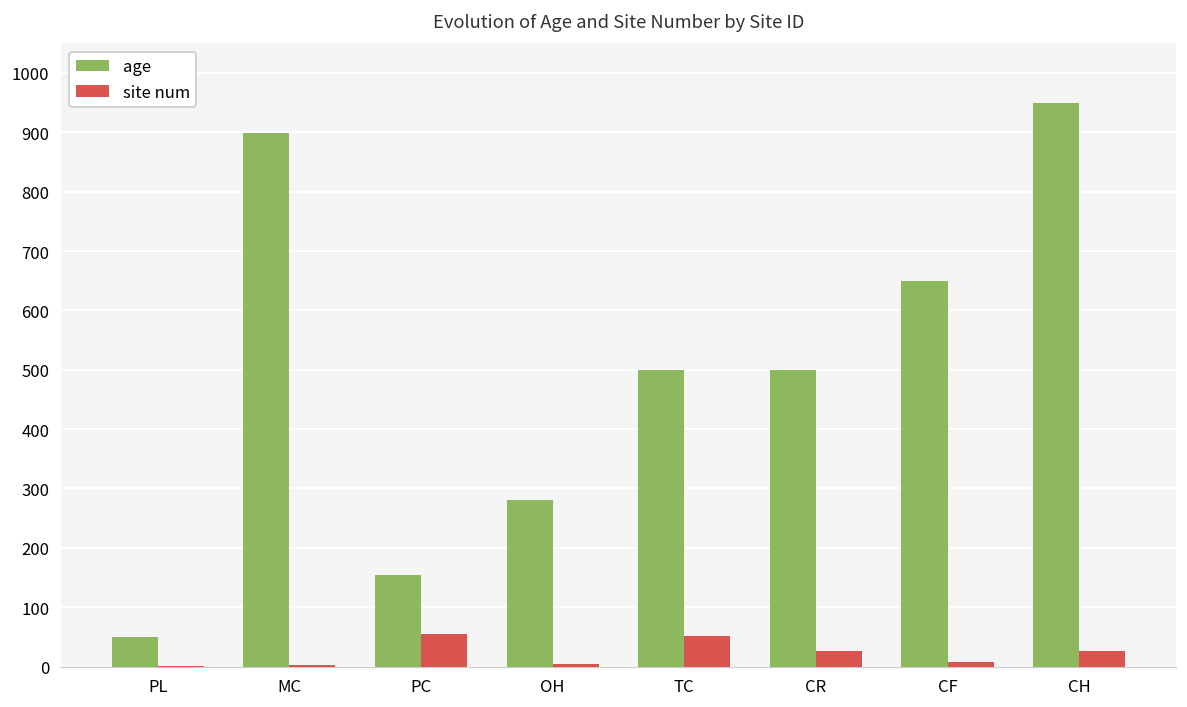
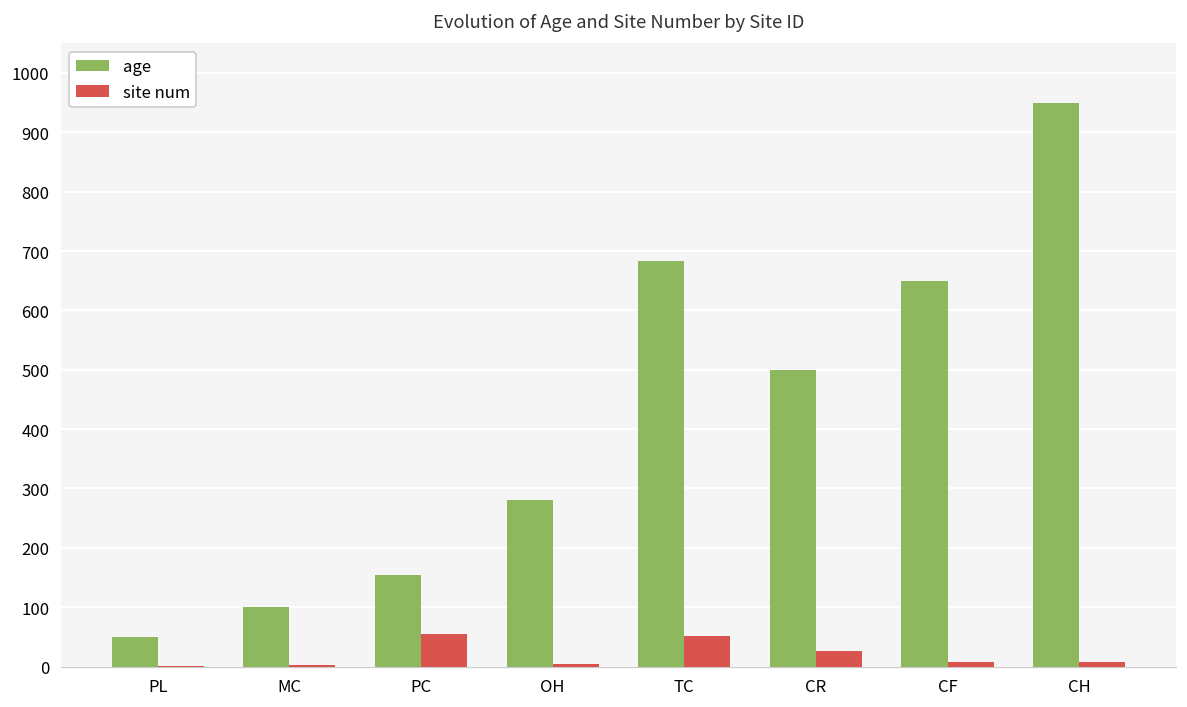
age, MC: 900 -> 100
age, TC: 500 -> 680
site num, CH: 30 -> 10
